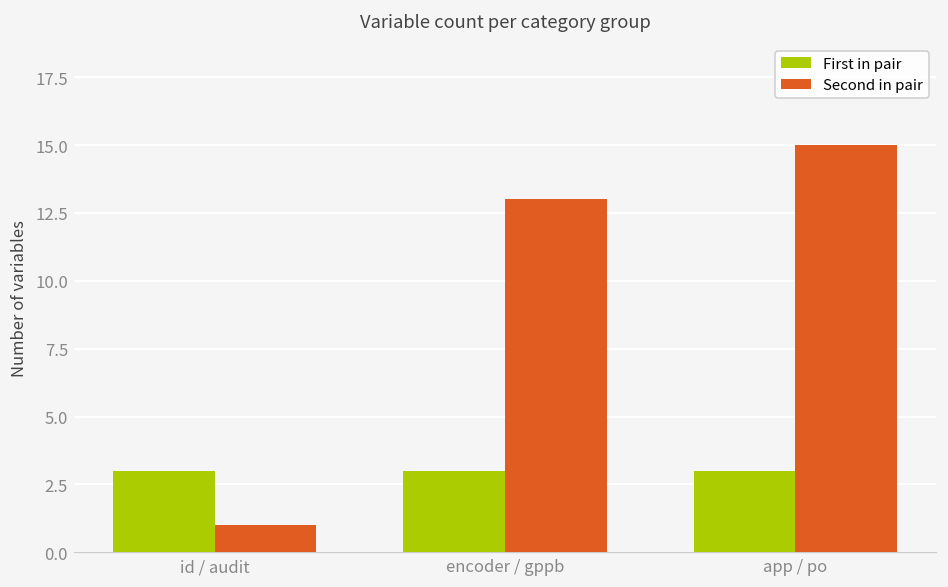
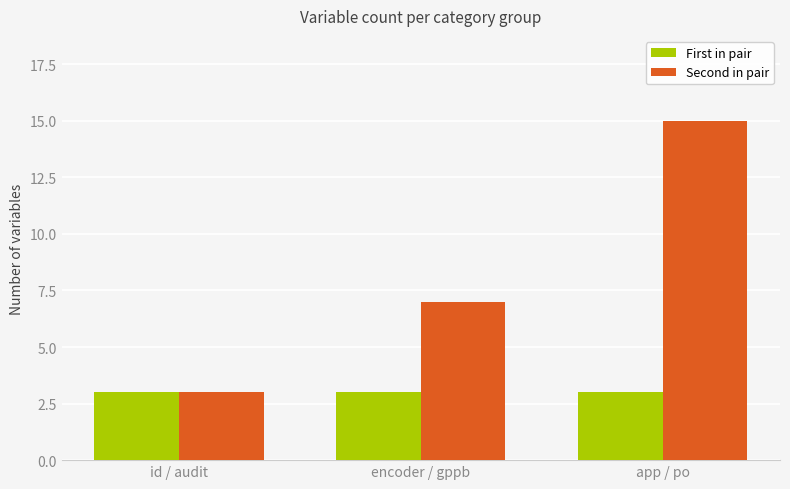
Second in pair, id / audit: 1 -> 3
Second in pair, encoder / gppb: 13 -> 7
